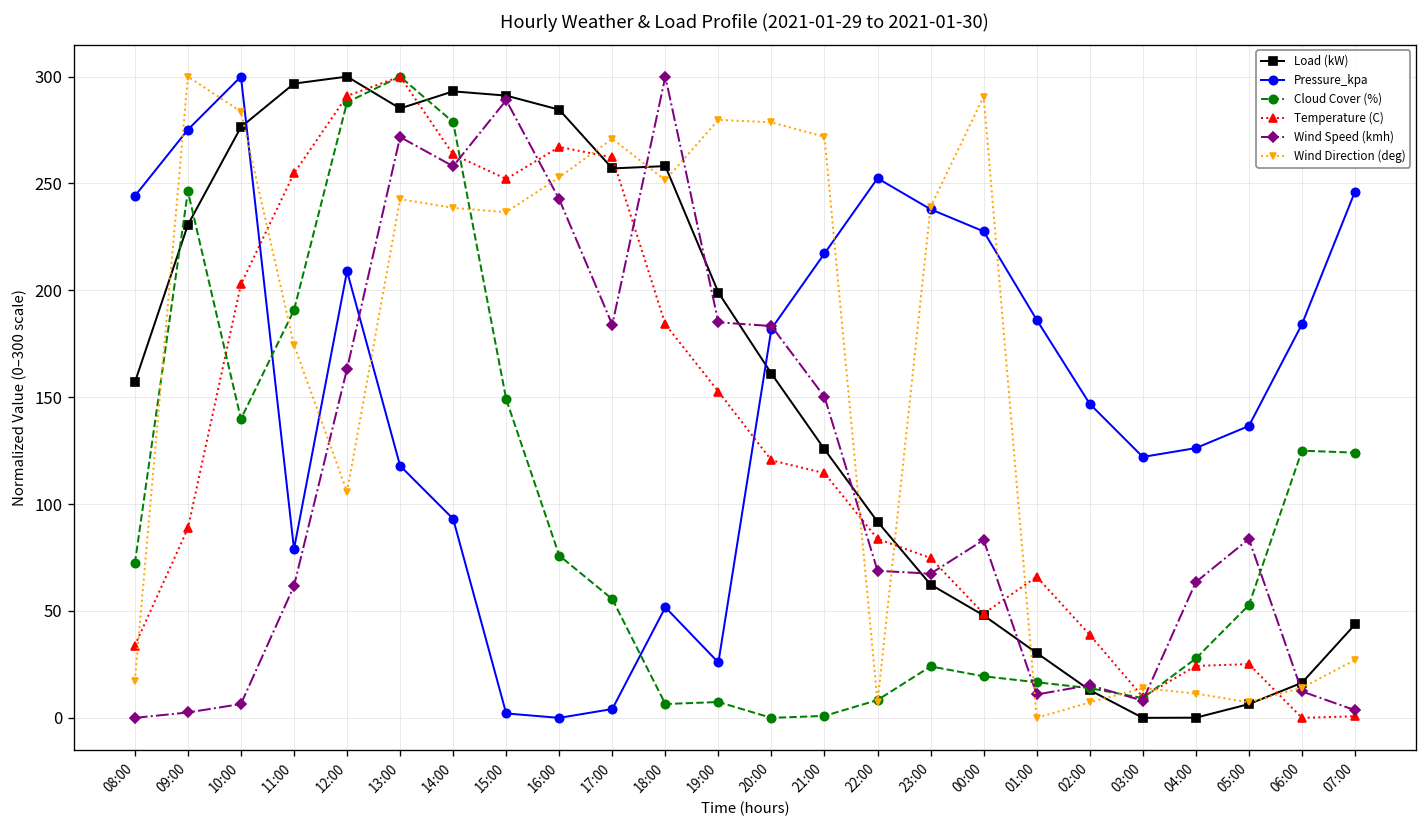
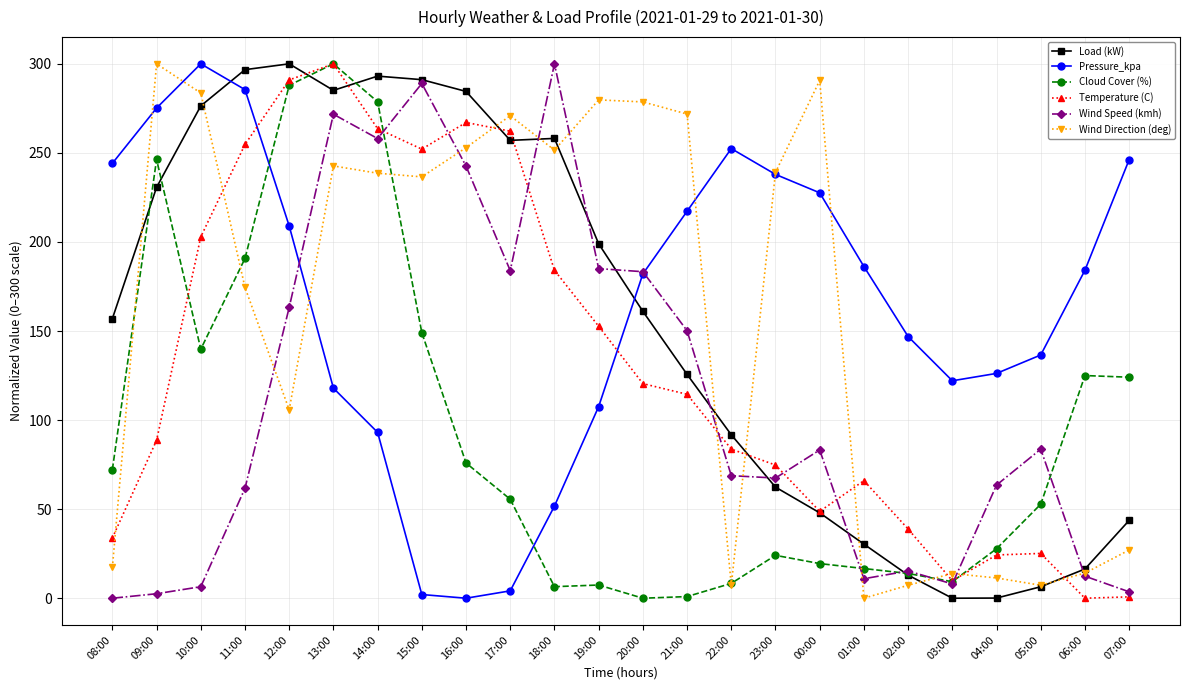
Pressure_kpa, 11:00: 79 -> 286
Pressure_kpa, 19:00: 26 -> 108
